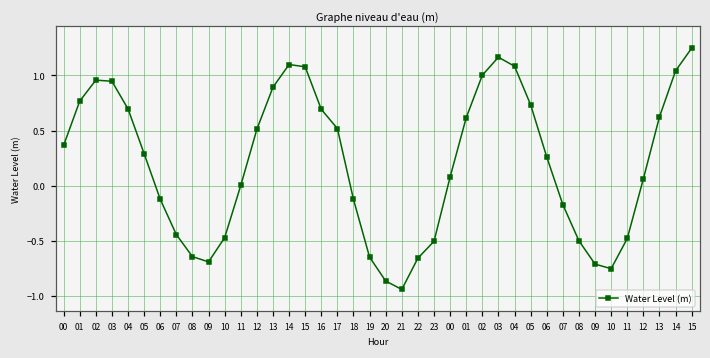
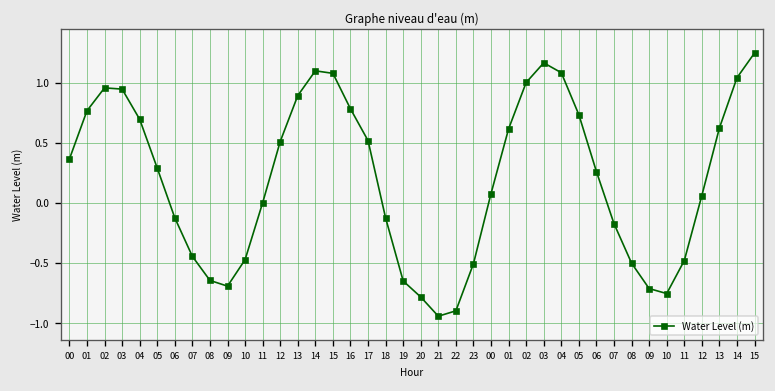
16: 0.69 -> 0.78
20: -0.86 -> -0.78
22: -0.66 -> -0.90
